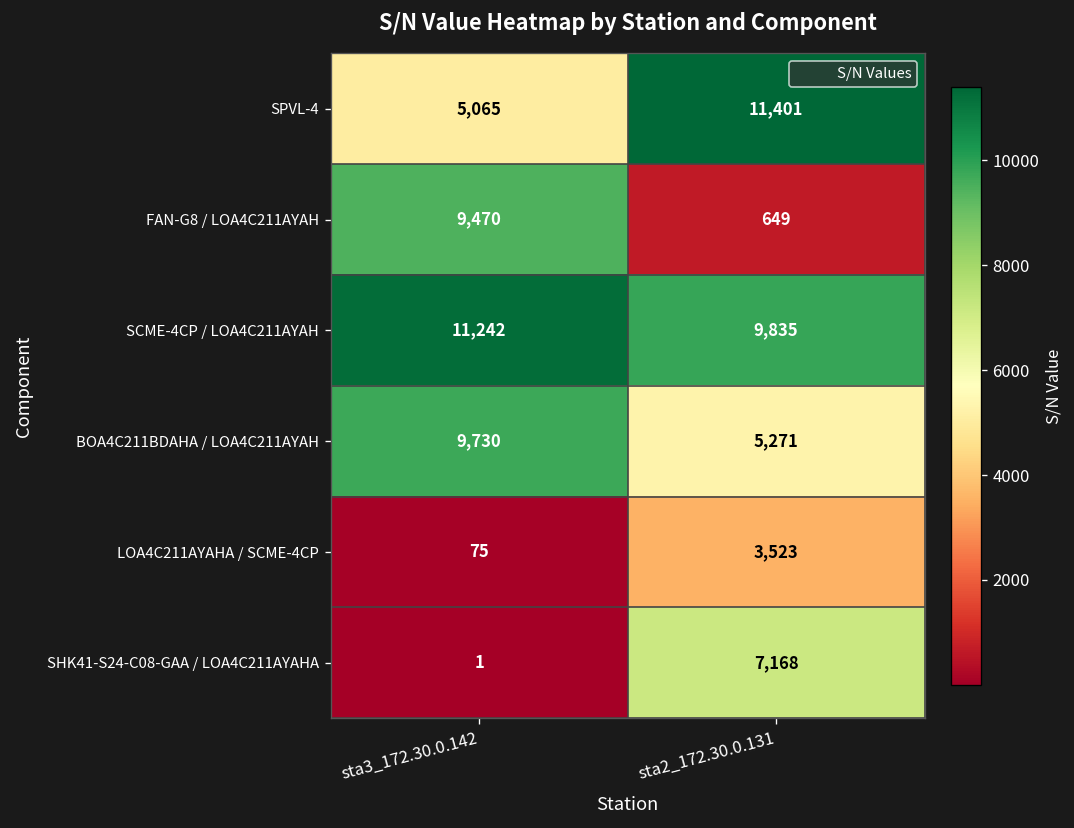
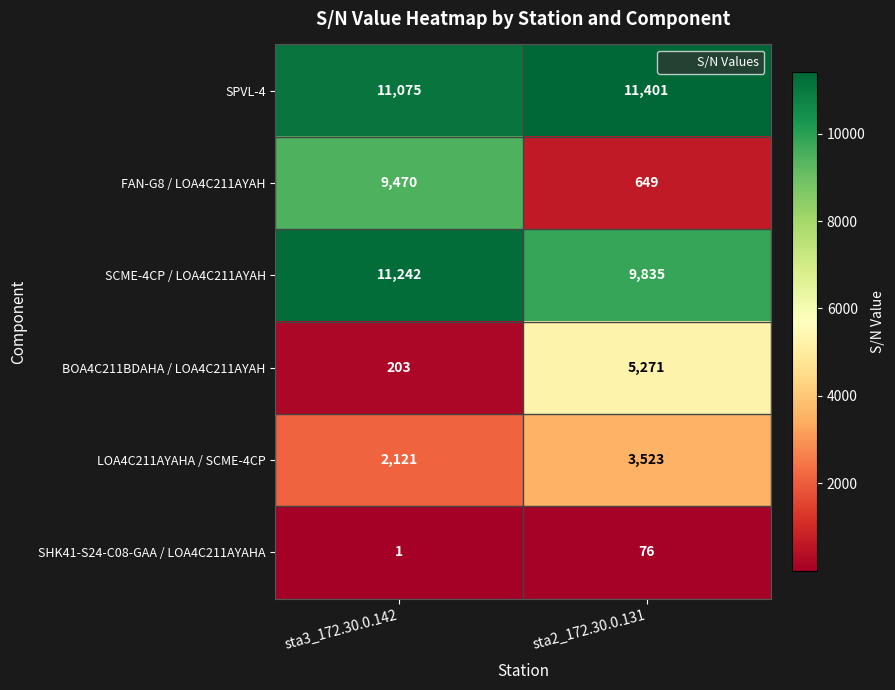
SPVL-4, sta3_172.30.0.142: 5,065 -> 11,075
BOA4C211BDAHA / LOA4C211AYAH, sta3_172.30.0.142: 9,730 -> 203
LOA4C211AYAHA / SCME-4CP, sta3_172.30.0.142: 75 -> 2,121
SHK41-S24-C08-GAA / LOA4C211AYAHA, sta2_172.30.0.131: 7,168 -> 76
